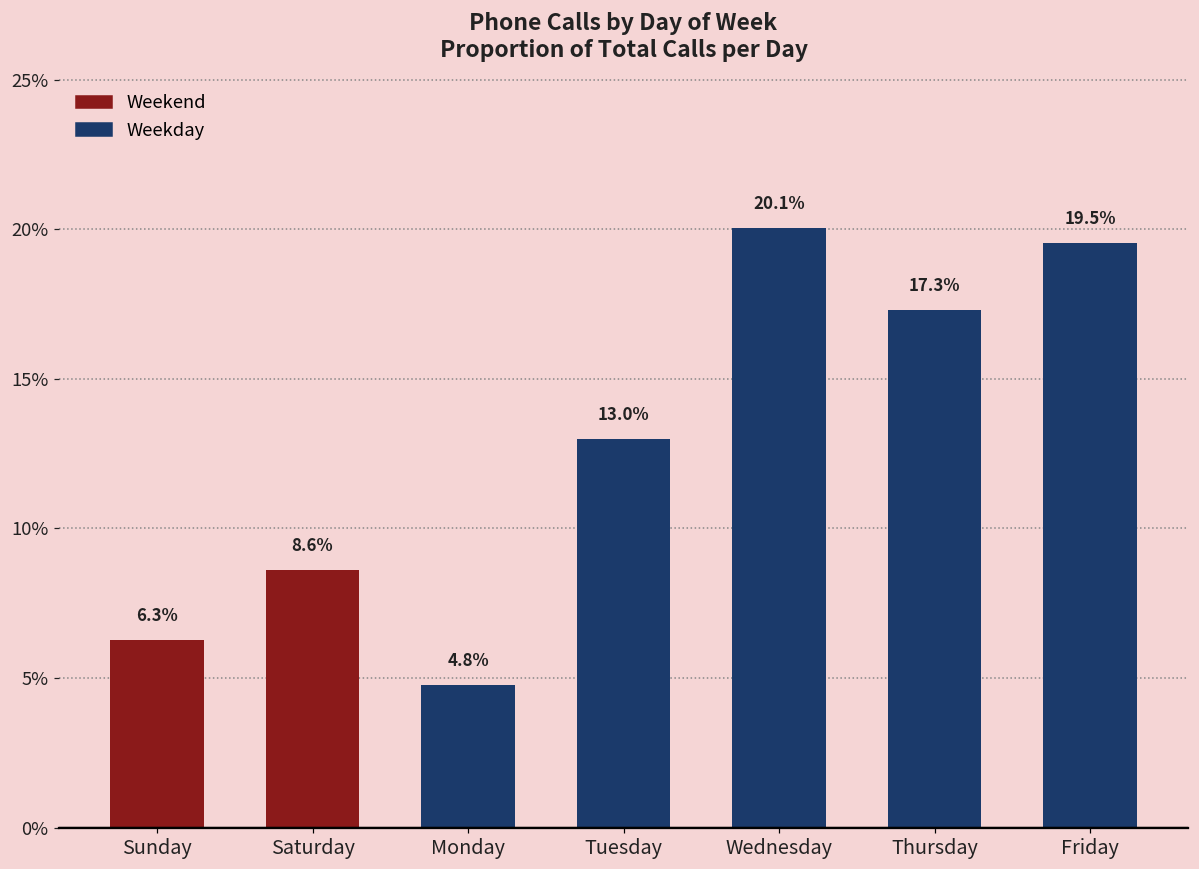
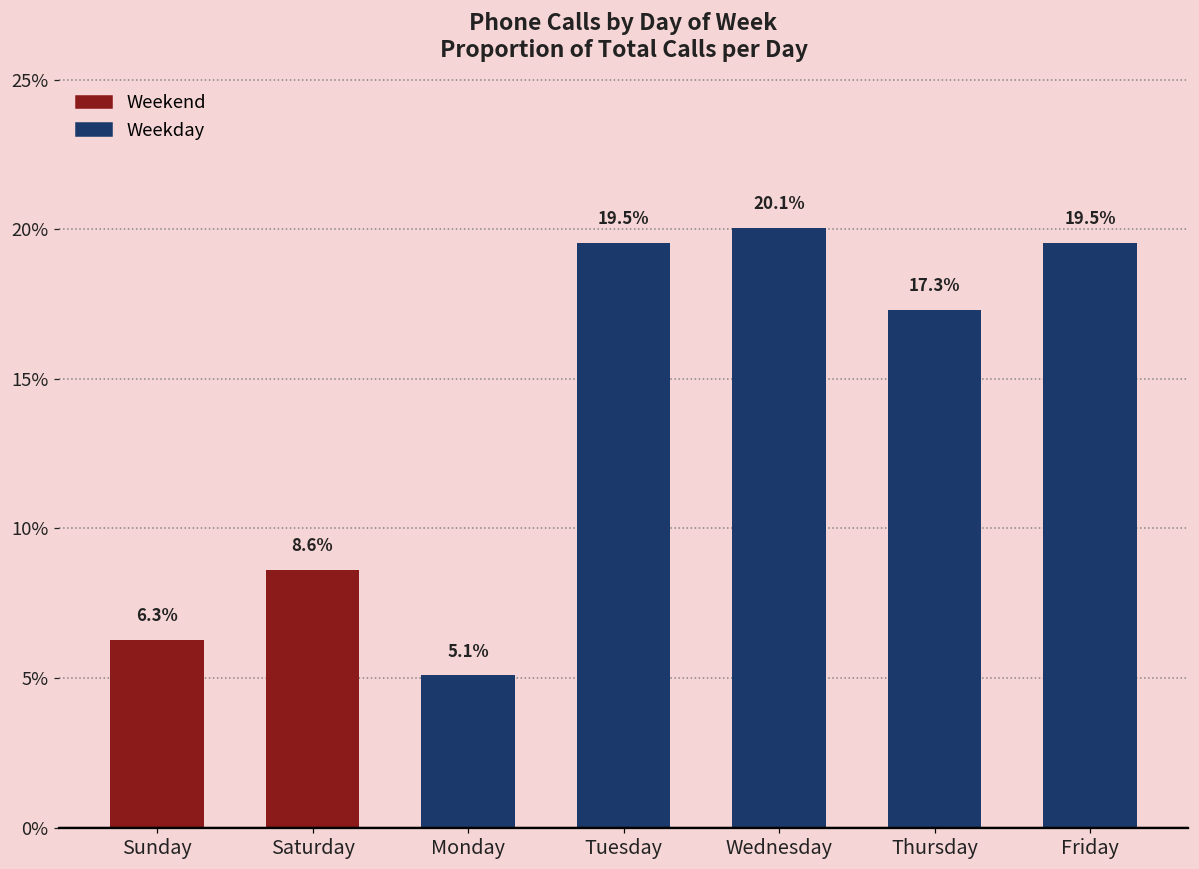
Weekday, Monday: 4.8% -> 5.1%
Weekday, Tuesday: 13.0% -> 19.5%
